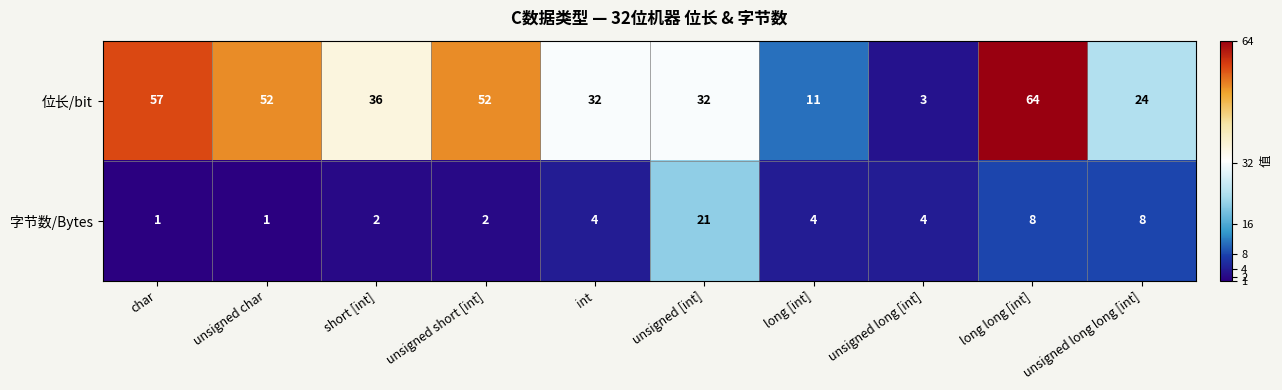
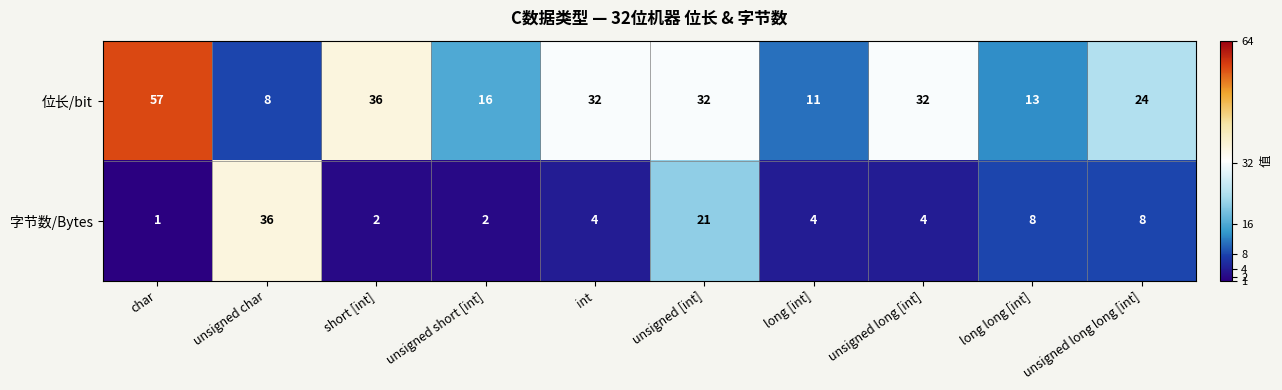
位长/bit, unsigned char: 52 -> 8
位长/bit, unsigned short [int]: 52 -> 16
位长/bit, unsigned long [int]: 3 -> 32
位长/bit, long long [int]: 64 -> 13
字节数/Bytes, unsigned char: 1 -> 36
